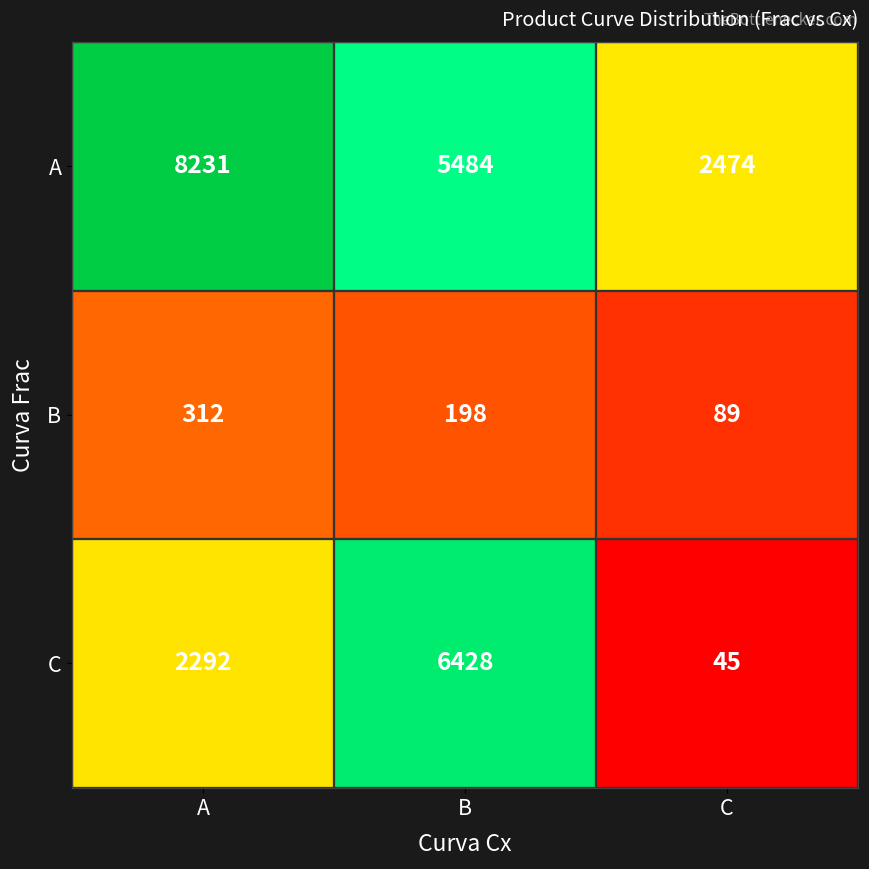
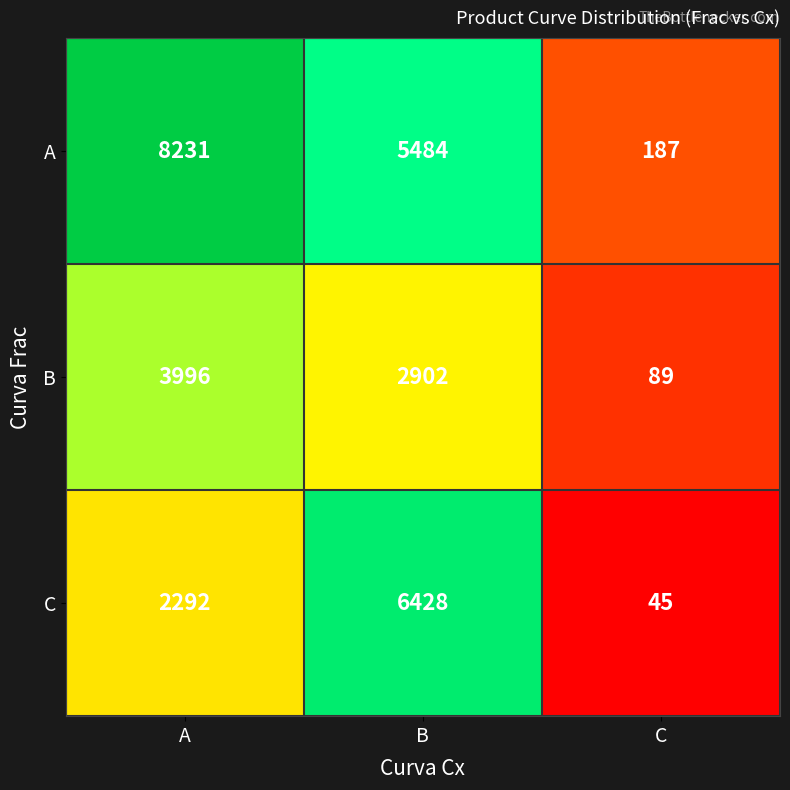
A, C: 2474 -> 187
B, A: 312 -> 3996
B, B: 198 -> 2902
